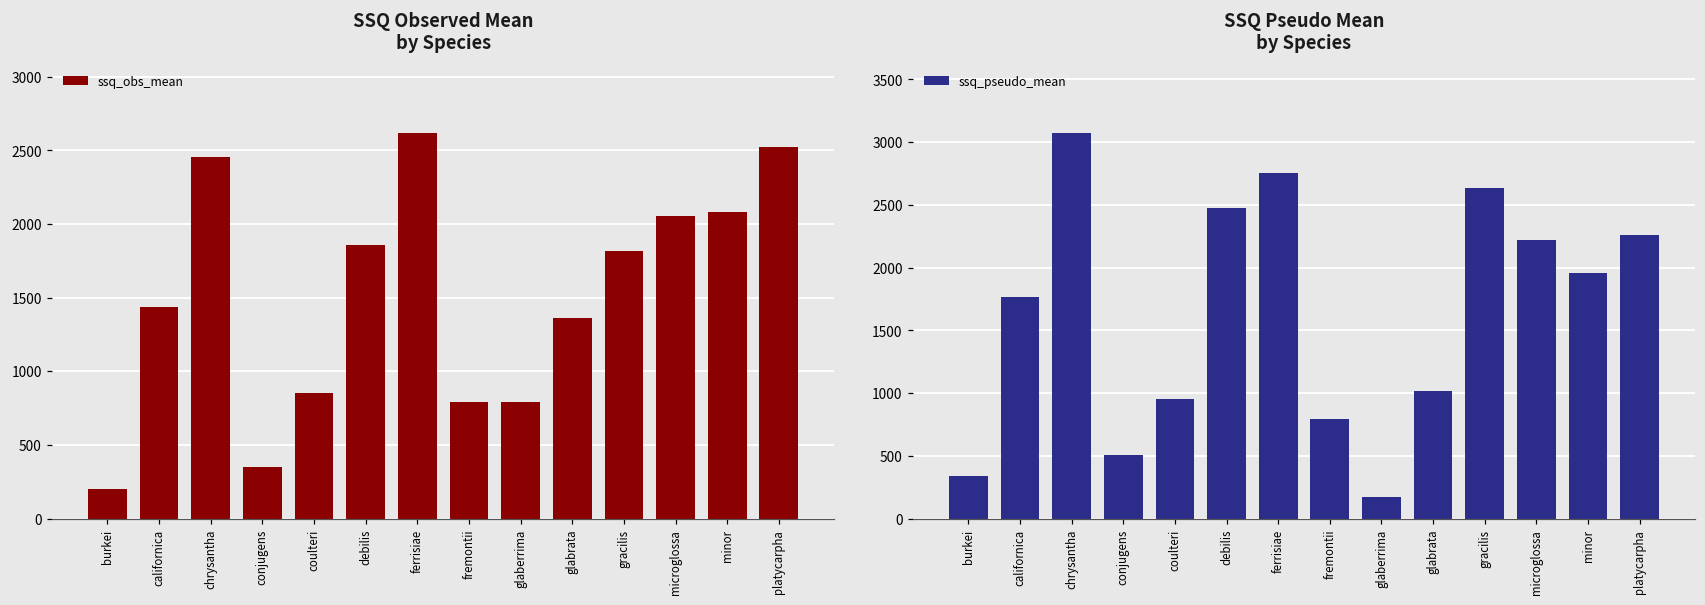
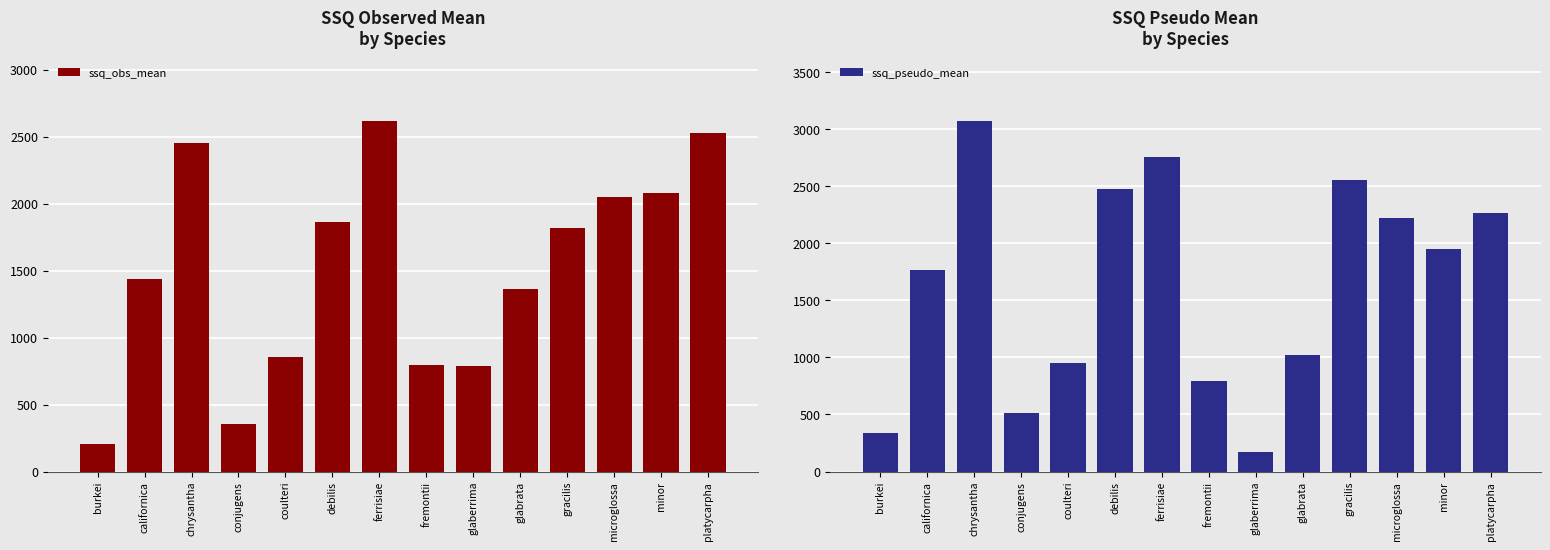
SSQ Pseudo Mean by Species, gracilis: 2630 -> 2550
